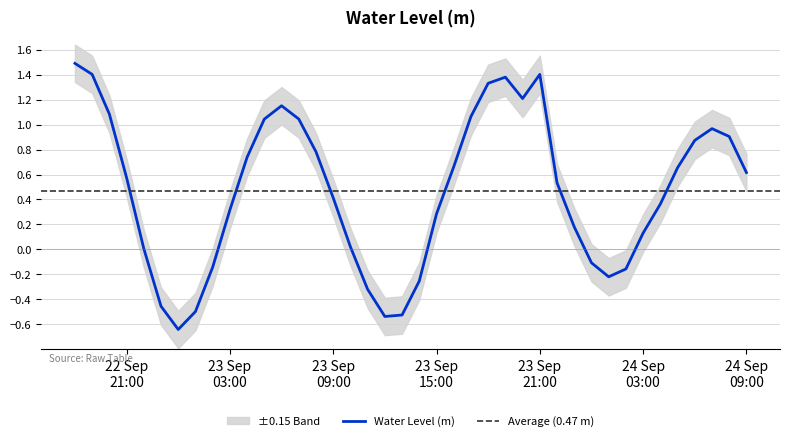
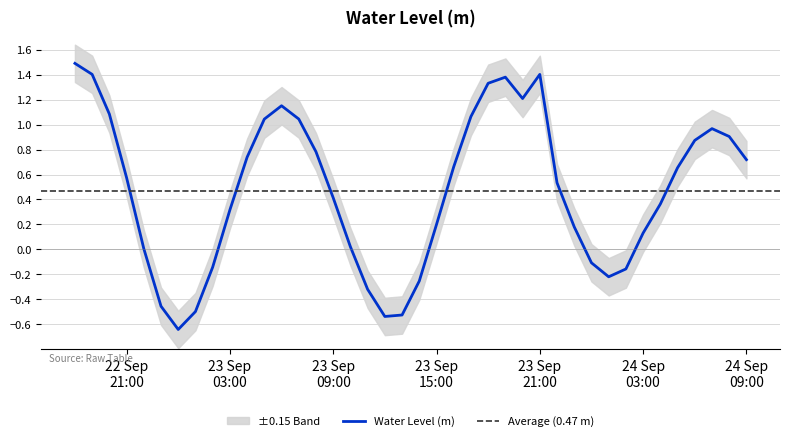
Water Level (m), 23 Sep 15:00: 0.28 -> 0.20
Water Level (m), 24 Sep 09:00: 0.62 -> 0.72
